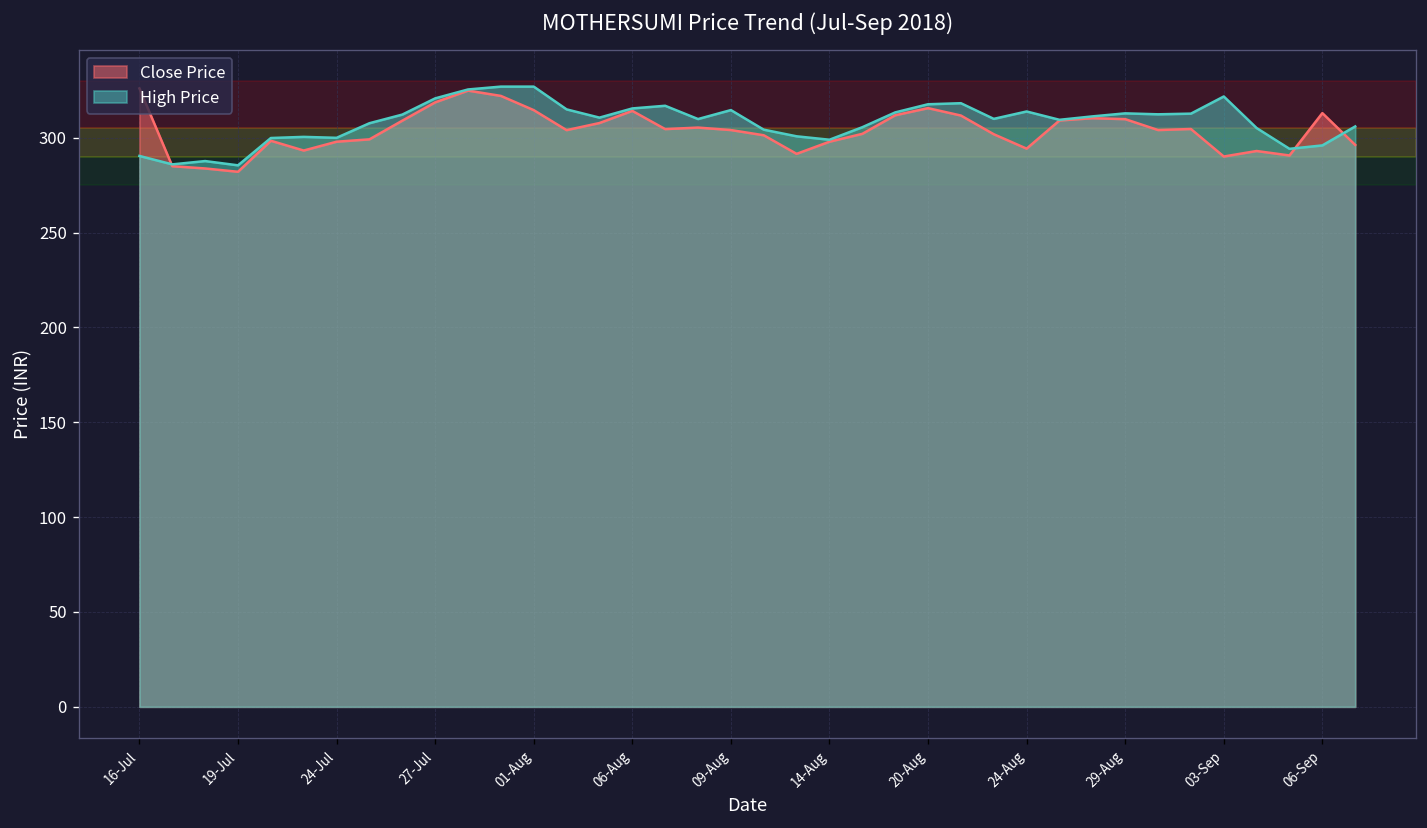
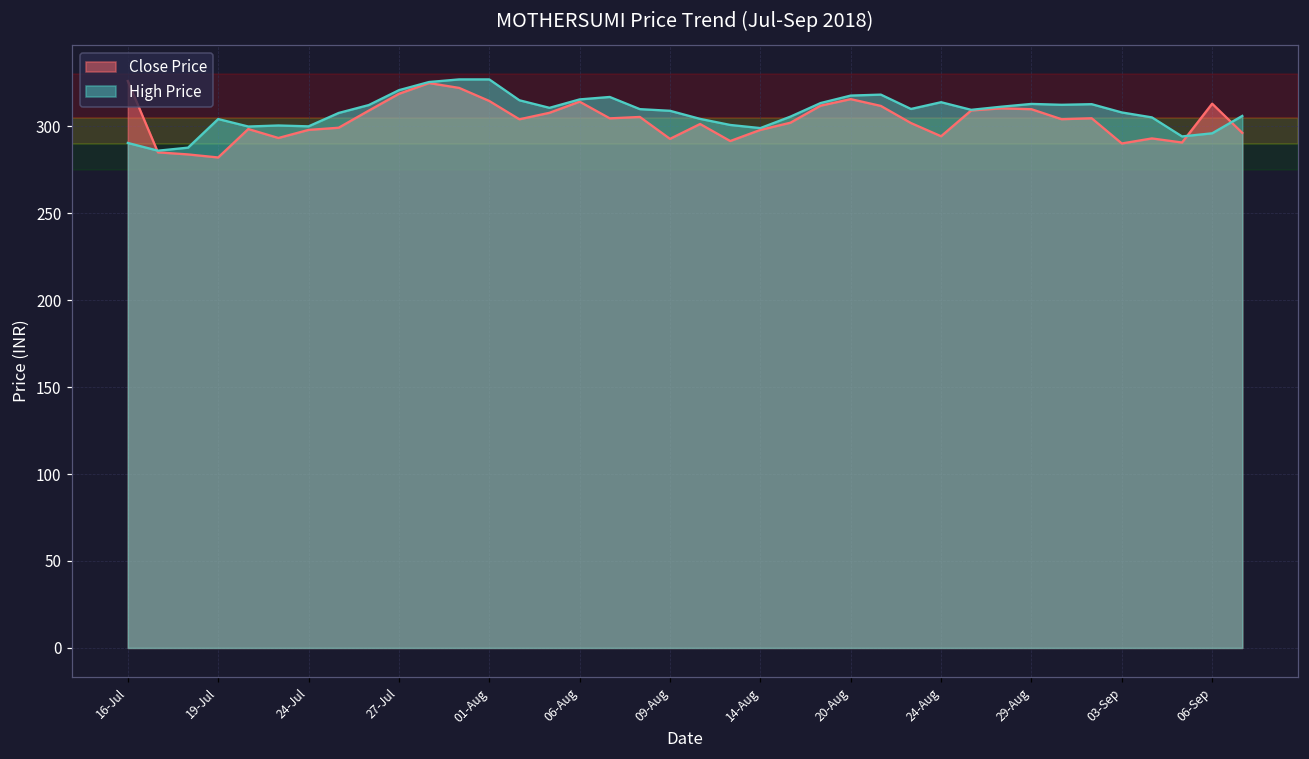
High Price, 19-Jul: 286 -> 304
Close Price, 09-Aug: 304 -> 293
High Price, 09-Aug: 315 -> 309
High Price, 03-Sep: 322 -> 308
